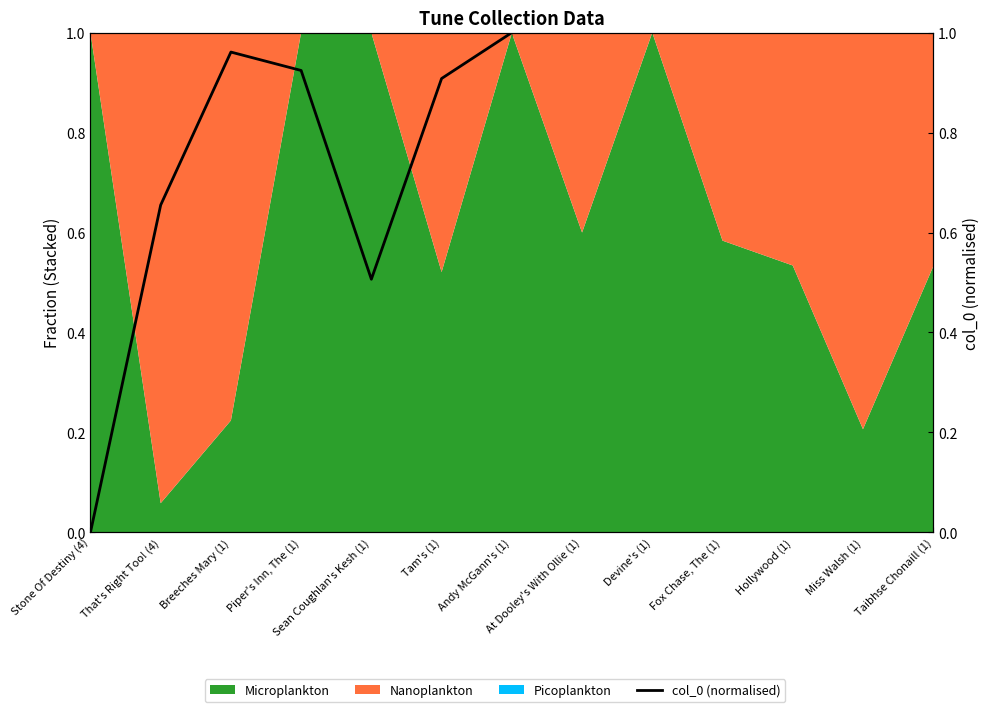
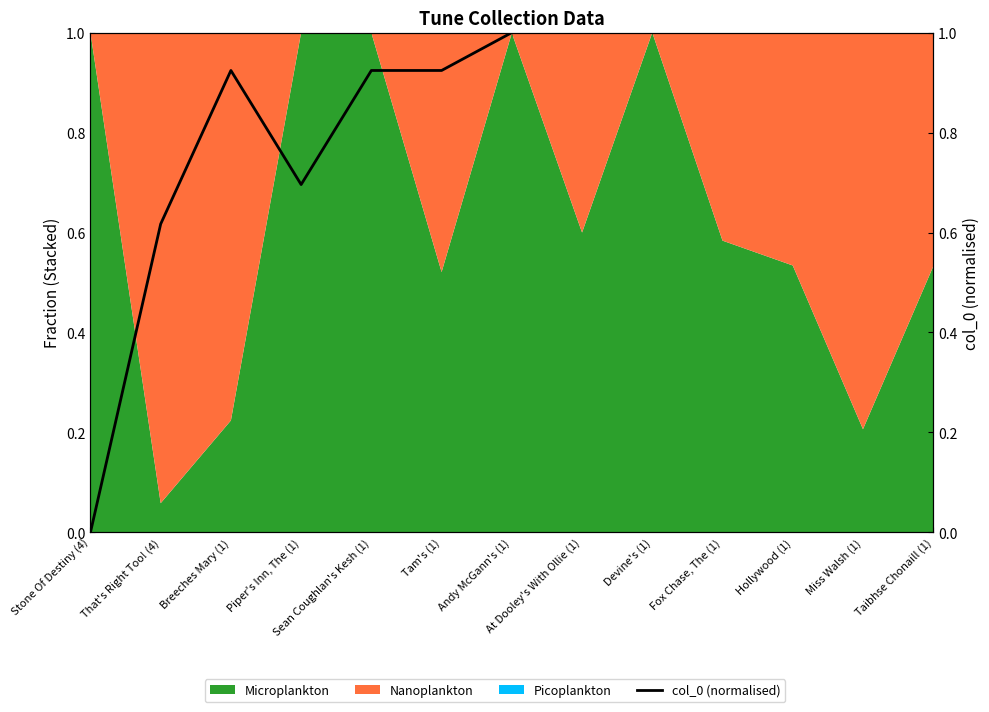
col_0 (normalised), That's Right Too! (4): 0.65 -> 0.62
col_0 (normalised), Breeches Mary (1): 0.96 -> 0.92
col_0 (normalised), Piper's Inn, The (1): 0.92 -> 0.70
col_0 (normalised), Sean Coughlan's Kesh (1): 0.51 -> 0.92
col_0 (normalised), Tam's (1): 0.91 -> 0.92
